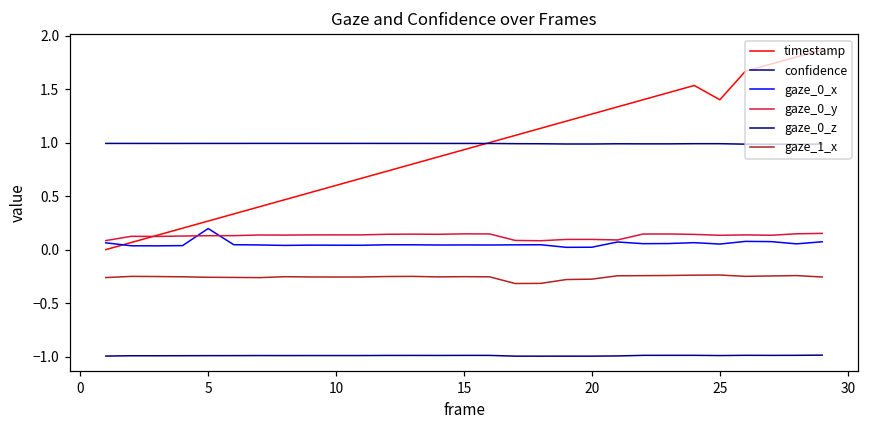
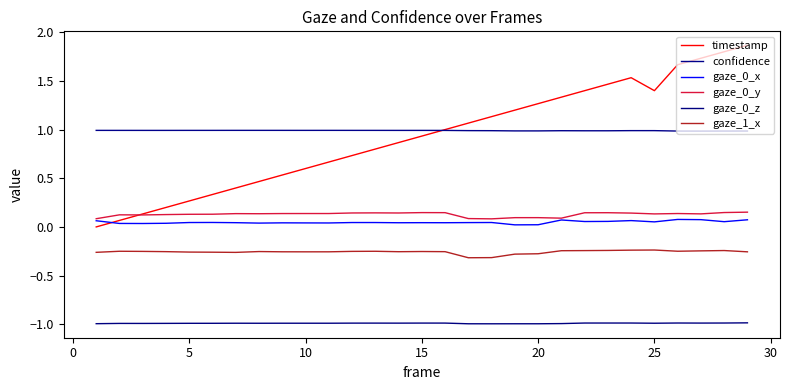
gaze_0_x, 5: 0.2 -> 0.0
